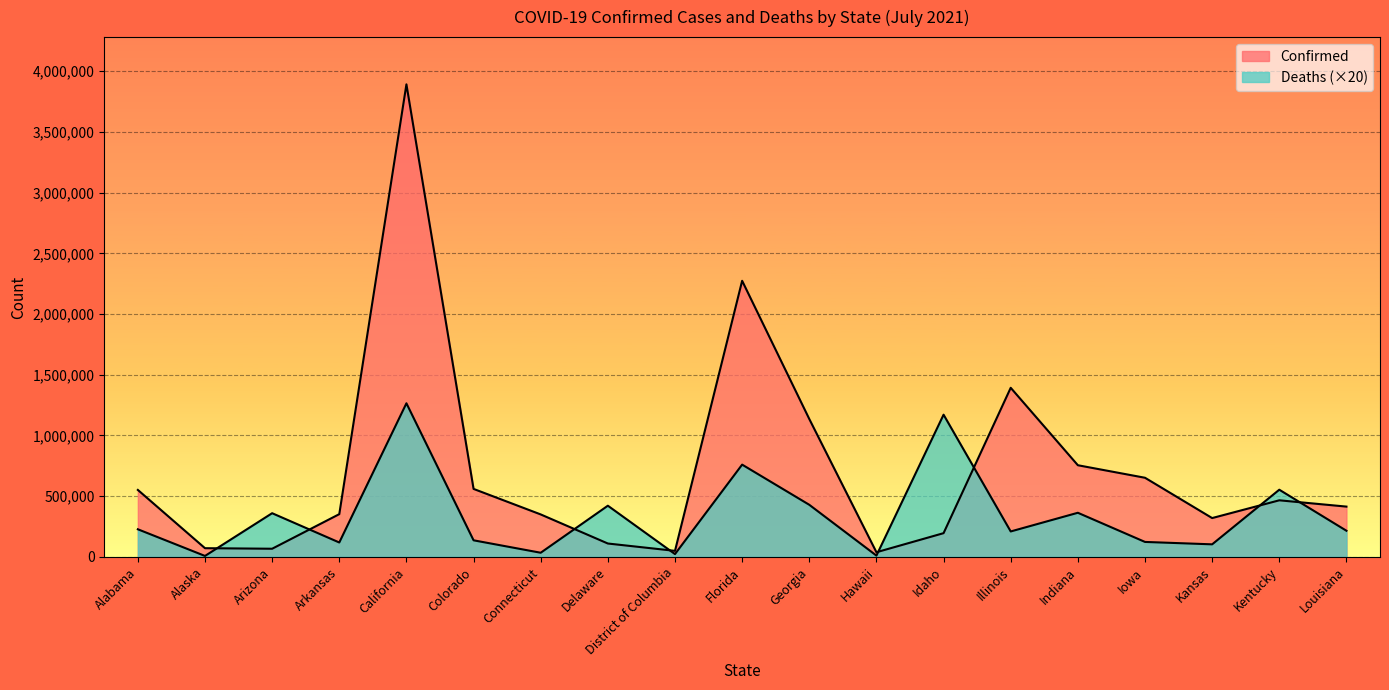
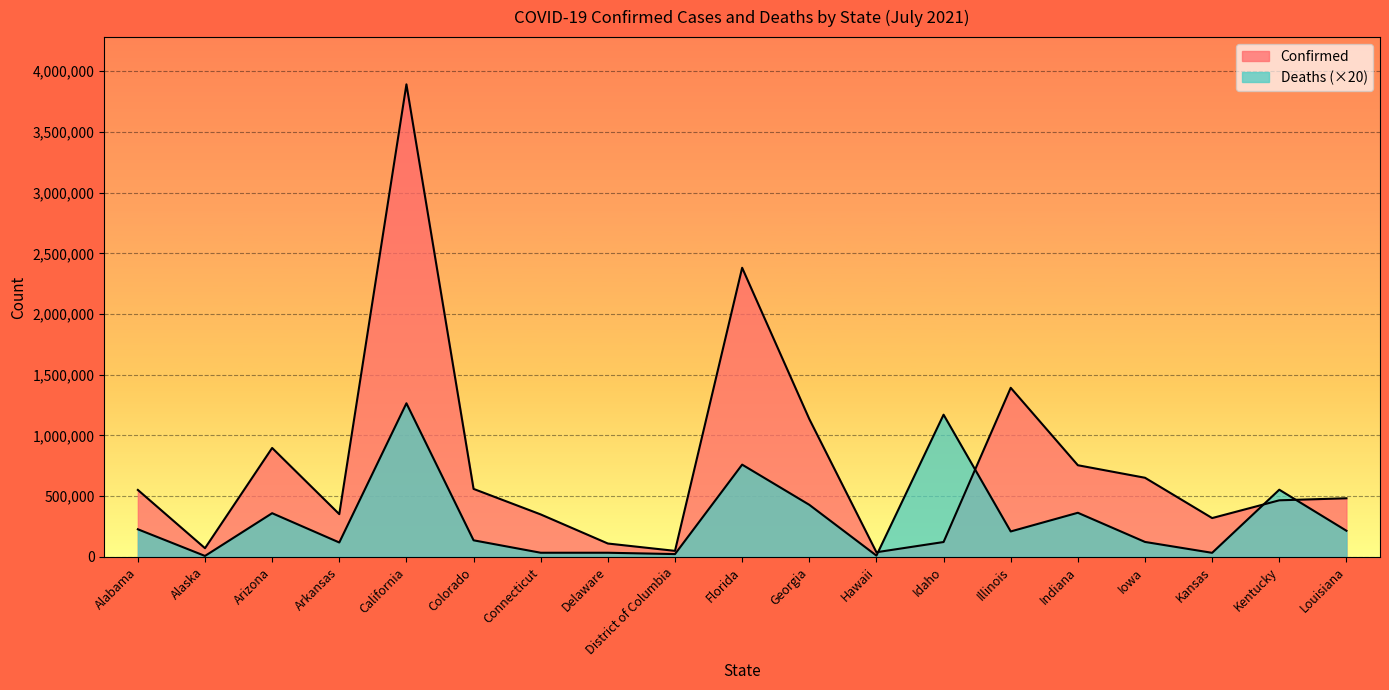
Confirmed, Arizona: 70,000 -> 900,000
Deaths (×20), Delaware: 420,000 -> 30,000
Confirmed, Florida: 2,270,000 -> 2,380,000
Confirmed, Idaho: 200,000 -> 120,000
Deaths (×20), Kansas: 100,000 -> 30,000
Confirmed, Louisiana: 410,000 -> 480,000
